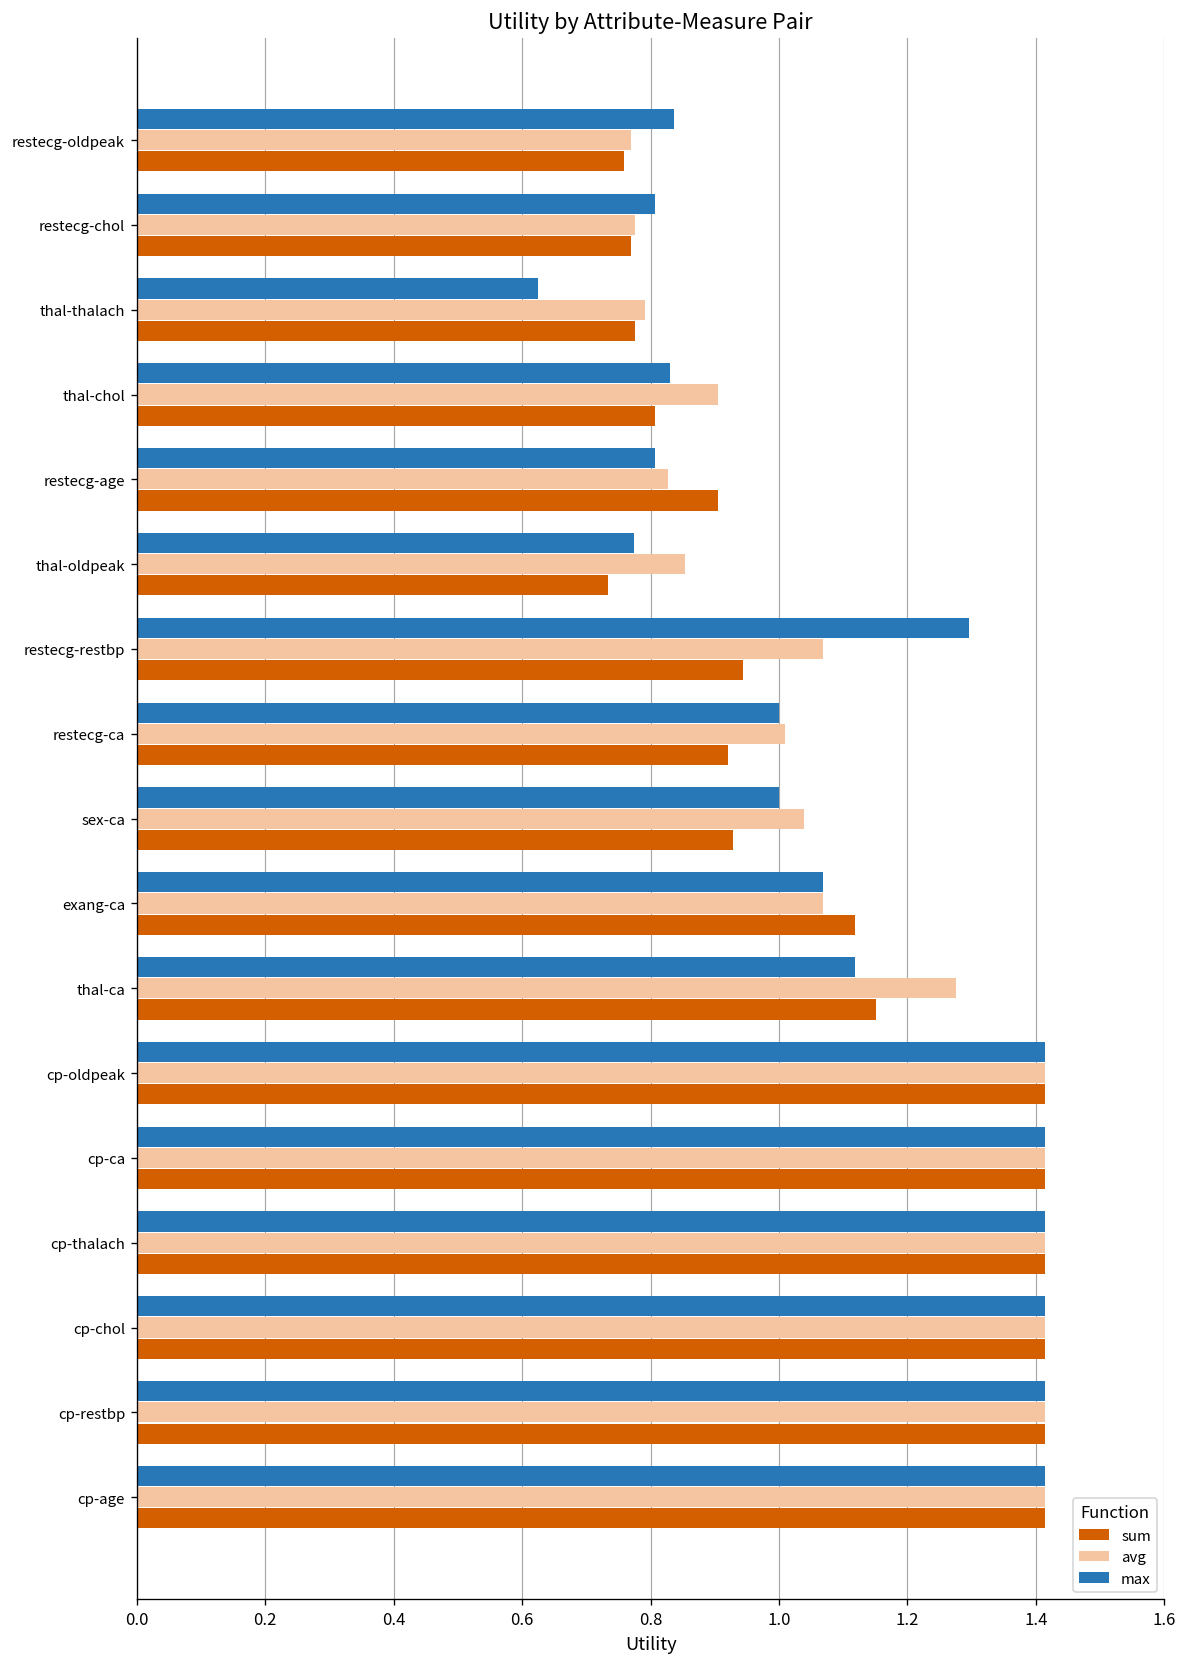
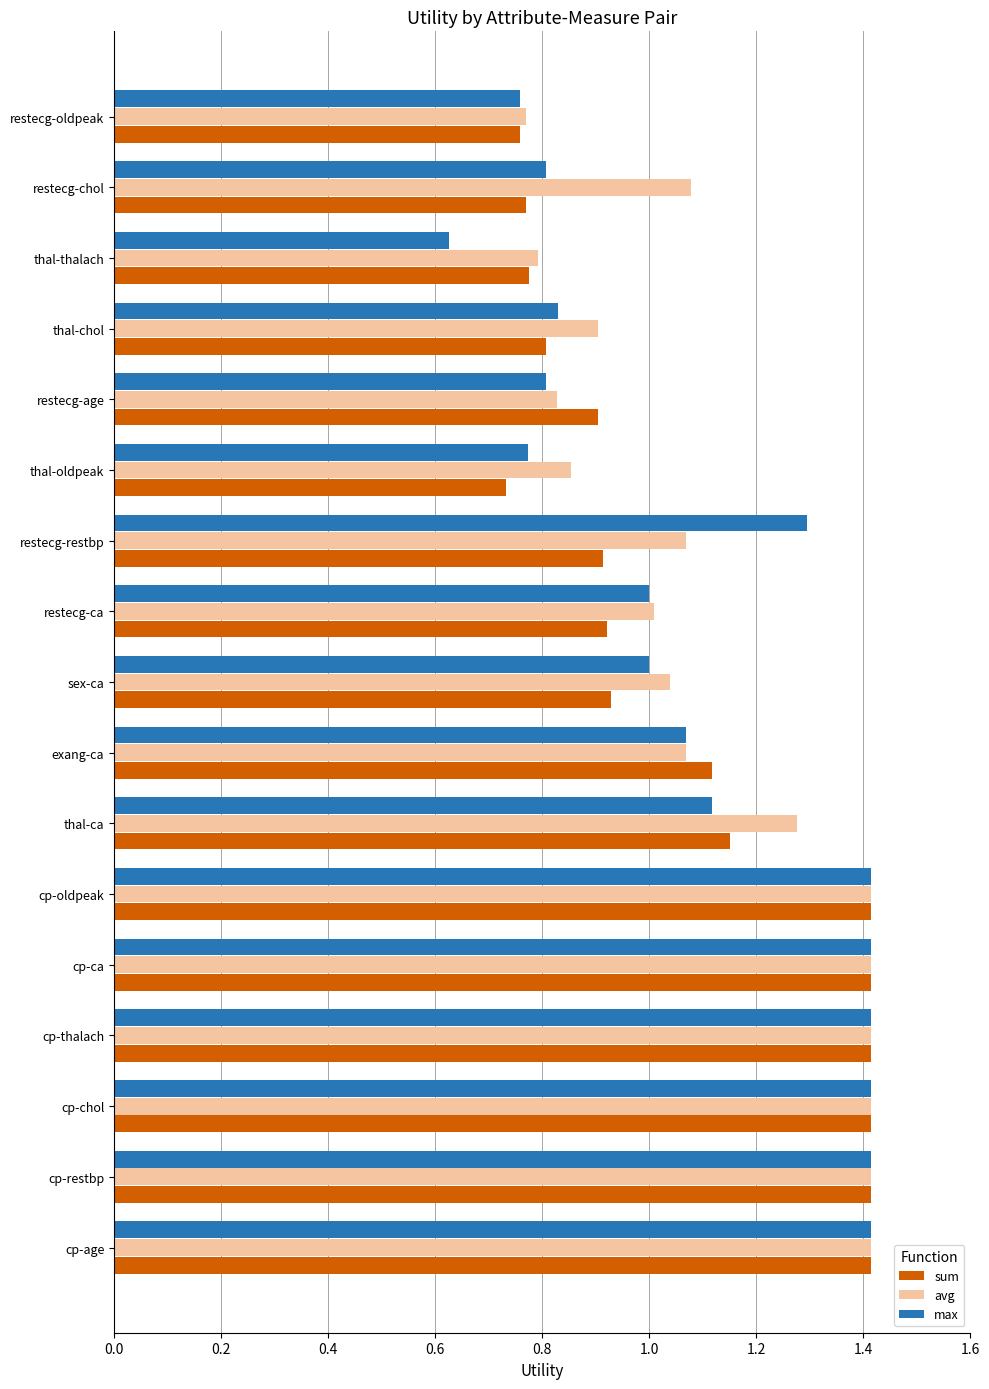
max, restecg-oldpeak: 0.84 -> 0.76
avg, restecg-chol: 0.78 -> 1.08
sum, restecg-restbp: 0.94 -> 0.91
